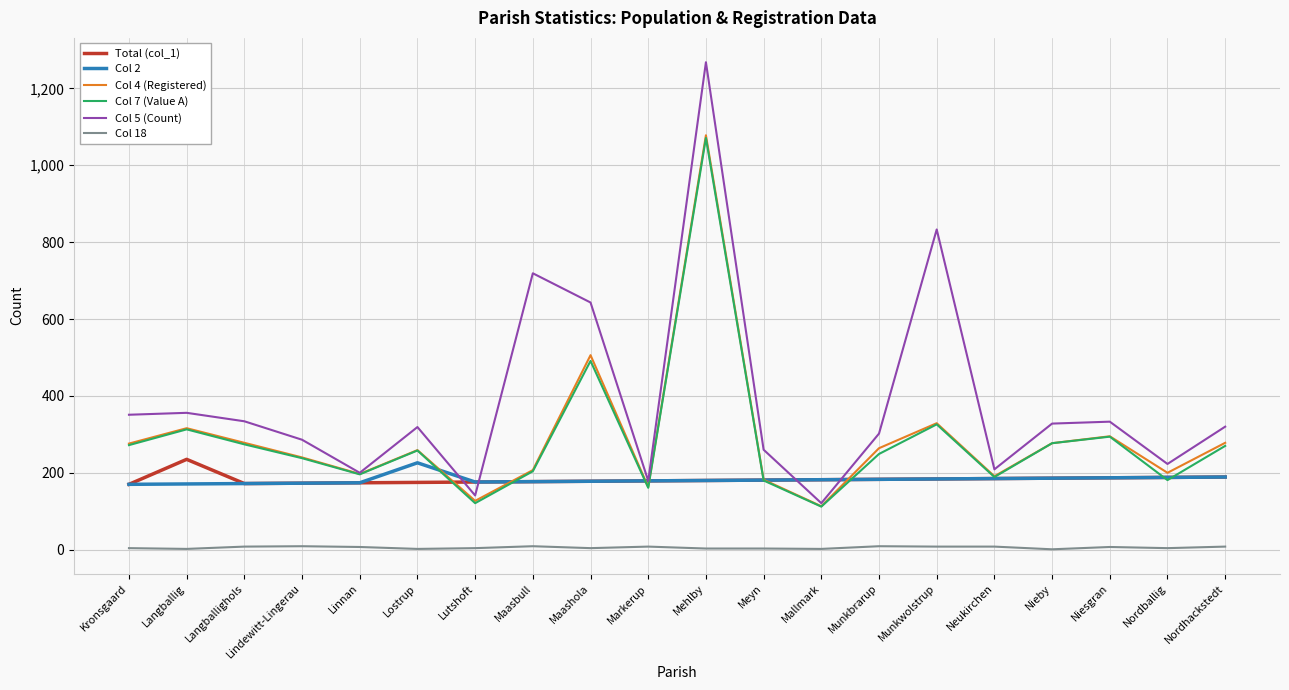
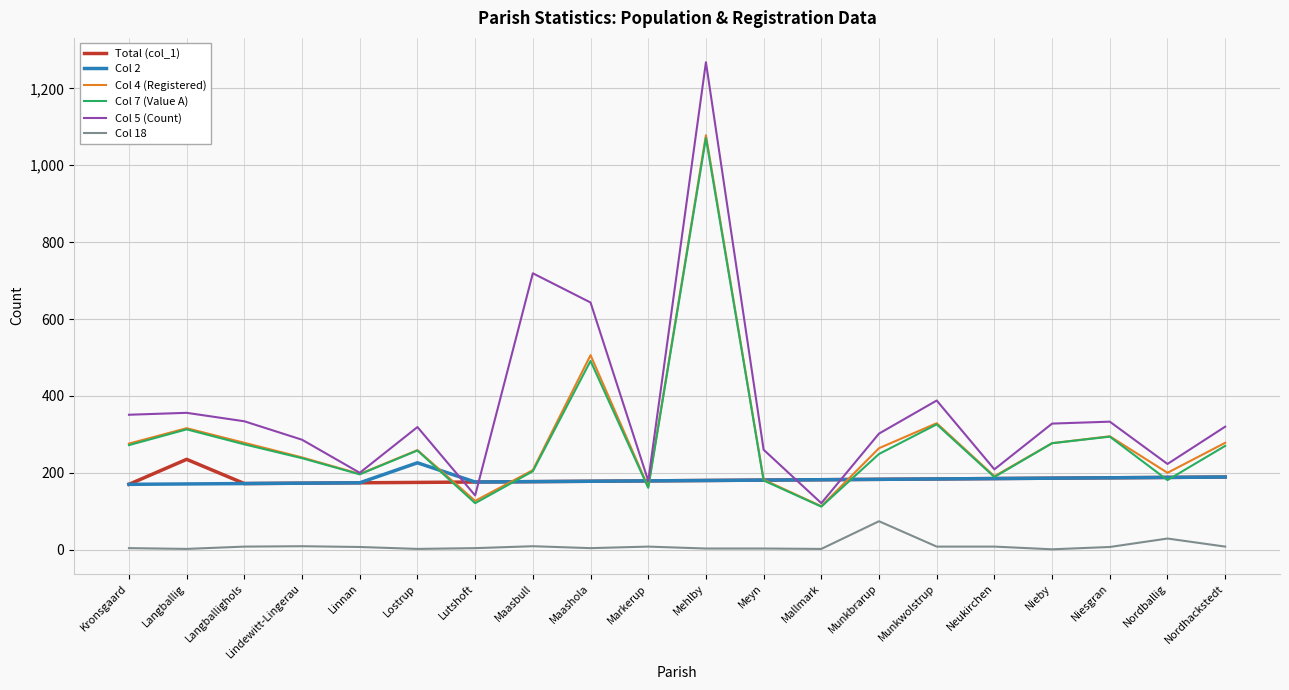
Col 18, Munkbrarup: 10 -> 70
Col 5 (Count), Munkwolstrup: 830 -> 390
Col 18, Nordballig: 0 -> 30
